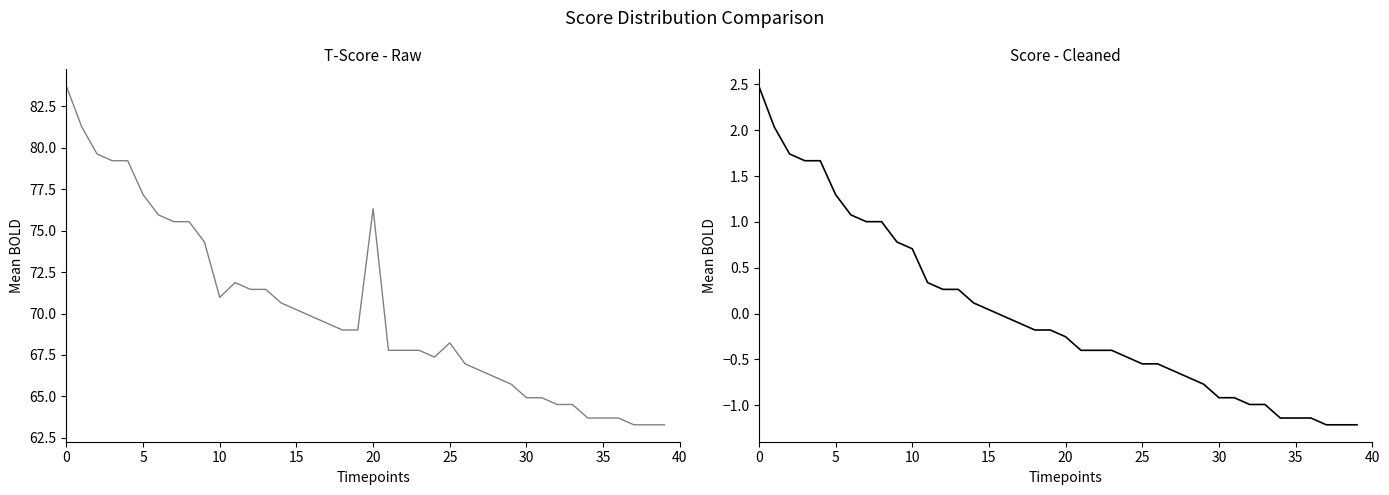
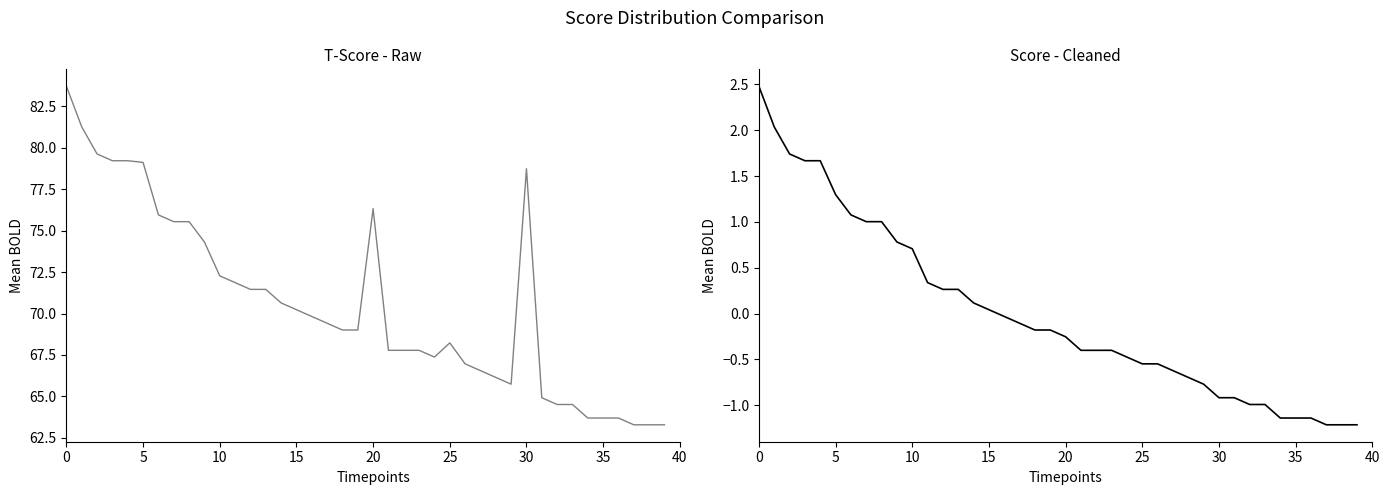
T-Score - Raw, 5: 77.2 -> 79.1
T-Score - Raw, 10: 71.0 -> 72.3
T-Score - Raw, 30: 64.9 -> 78.7
